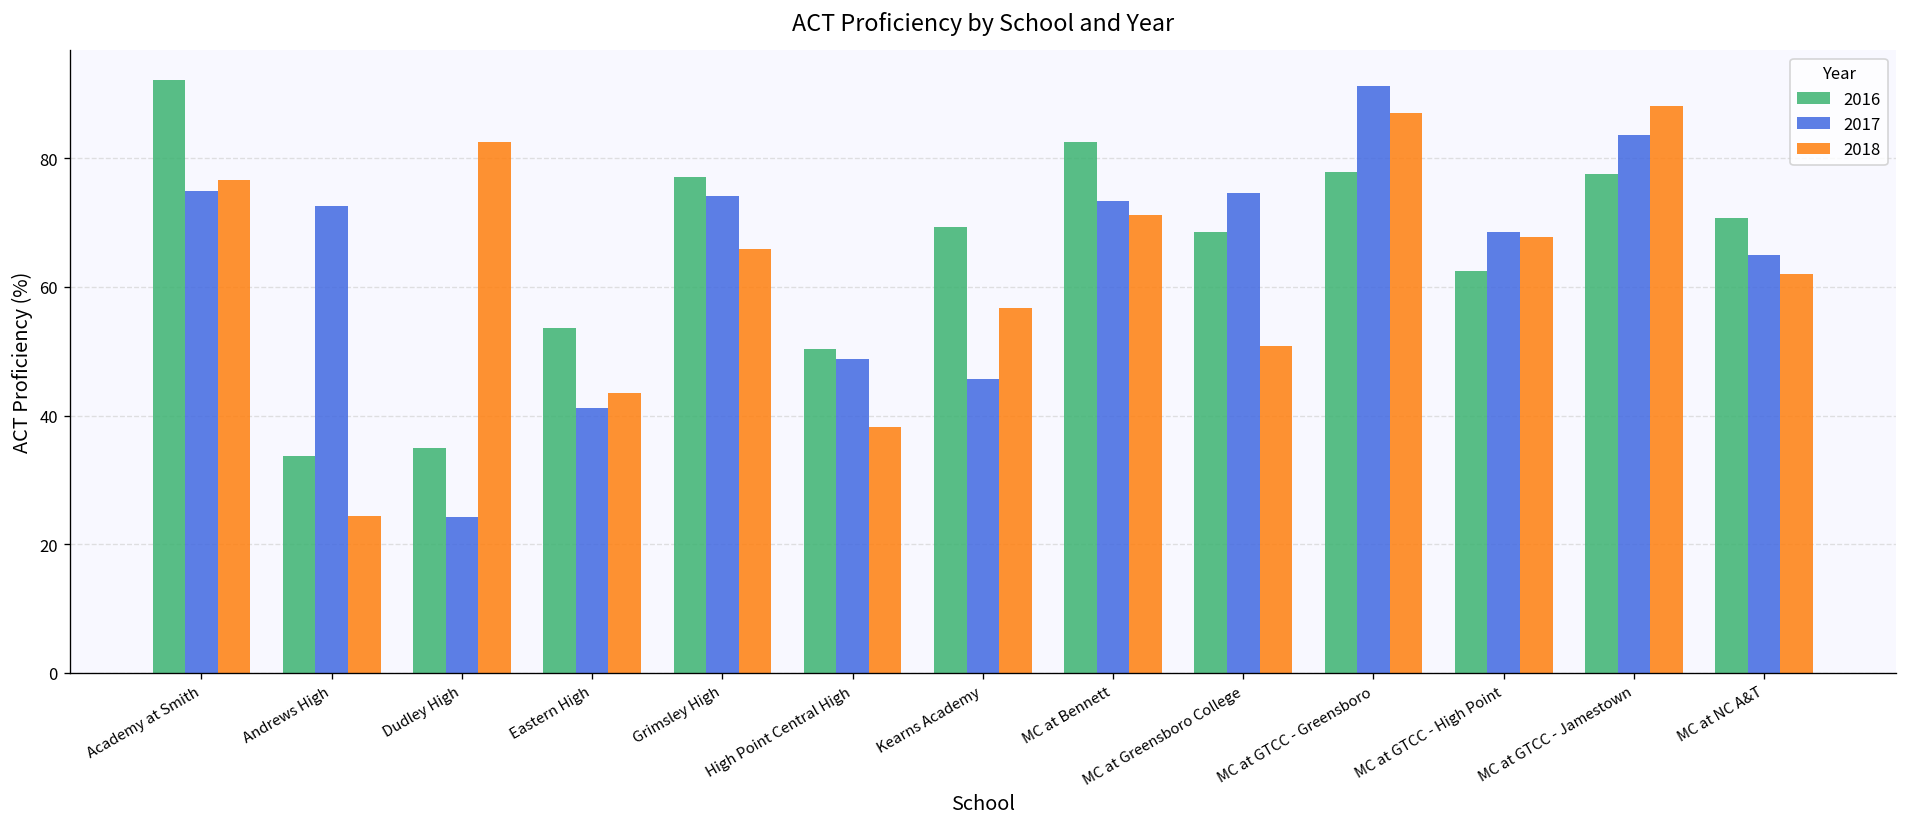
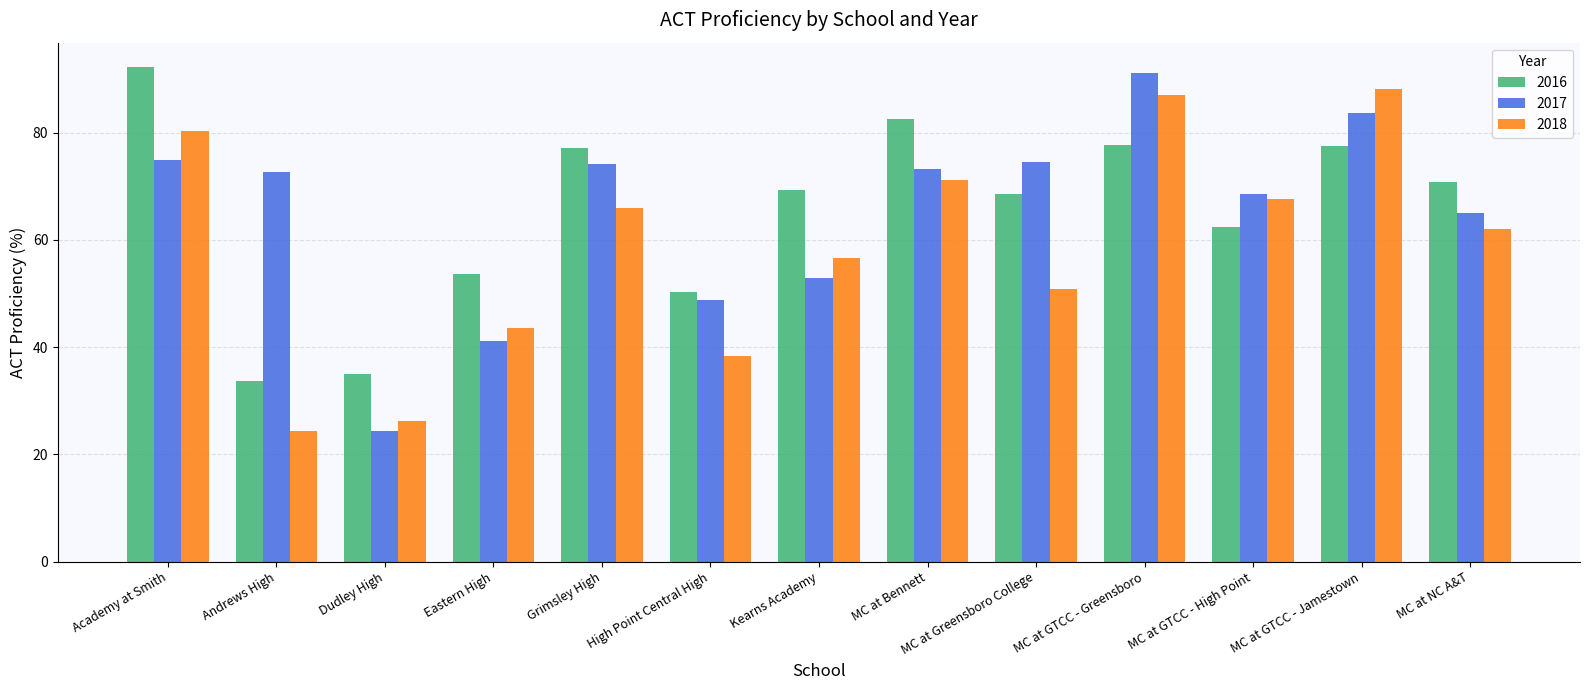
2018, Academy at Smith: 77 -> 80
2018, Dudley High: 83 -> 26
2017, Kearns Academy: 46 -> 53
